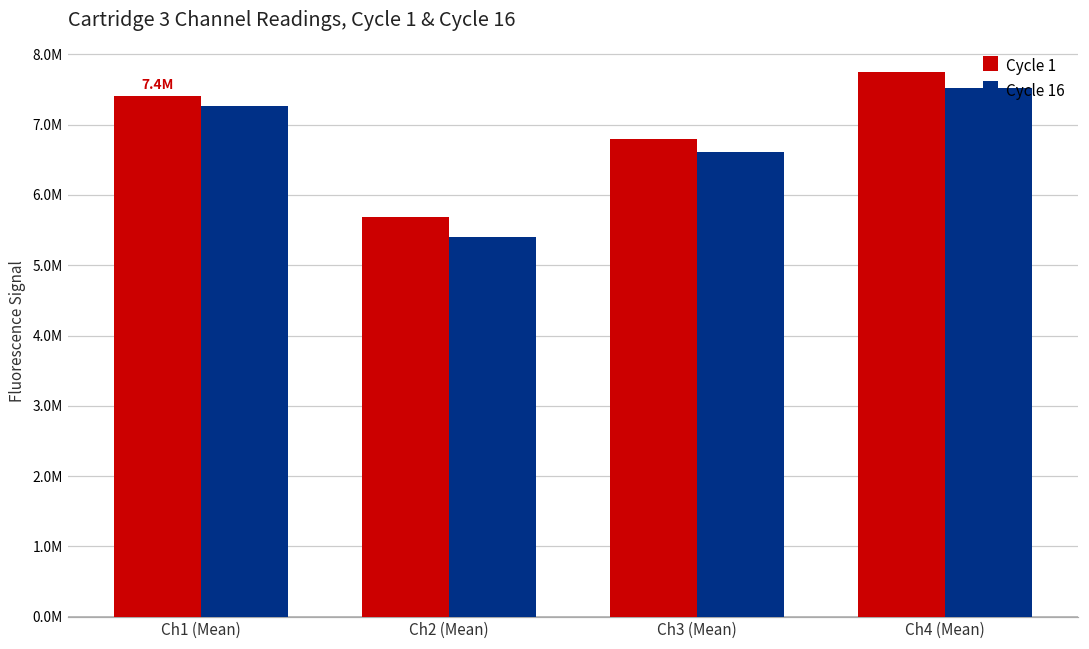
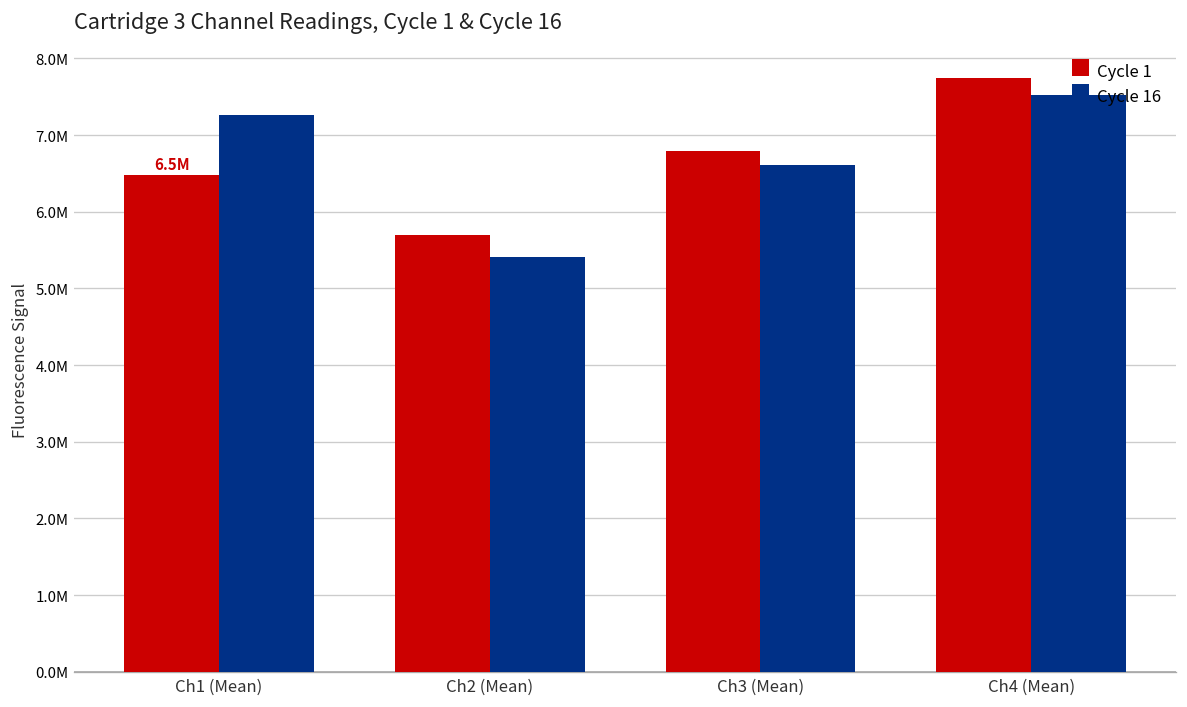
Cycle 1, Ch1 (Mean): 7.4M -> 6.5M
